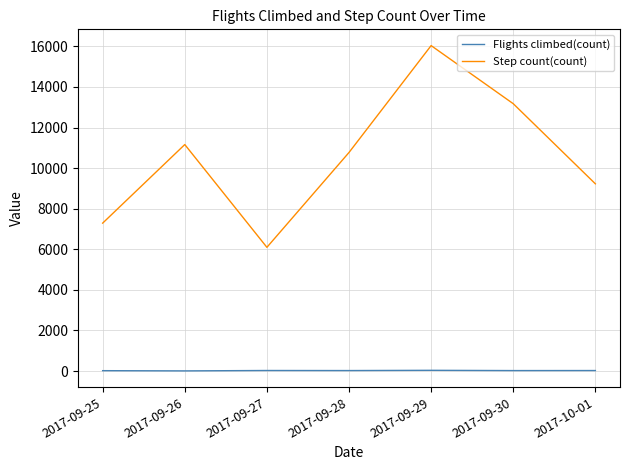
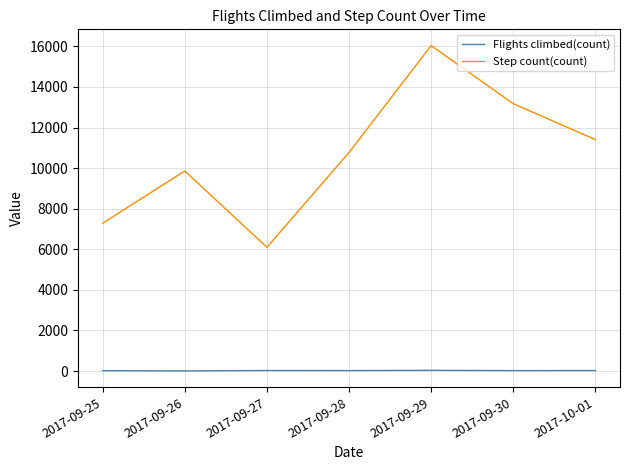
Step count(count), 2017-09-26: 11200 -> 9900
Step count(count), 2017-10-01: 9200 -> 11400
